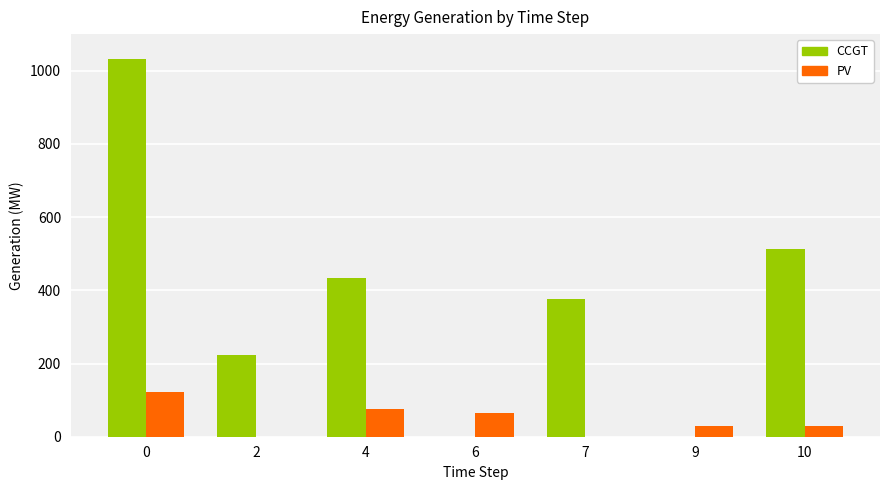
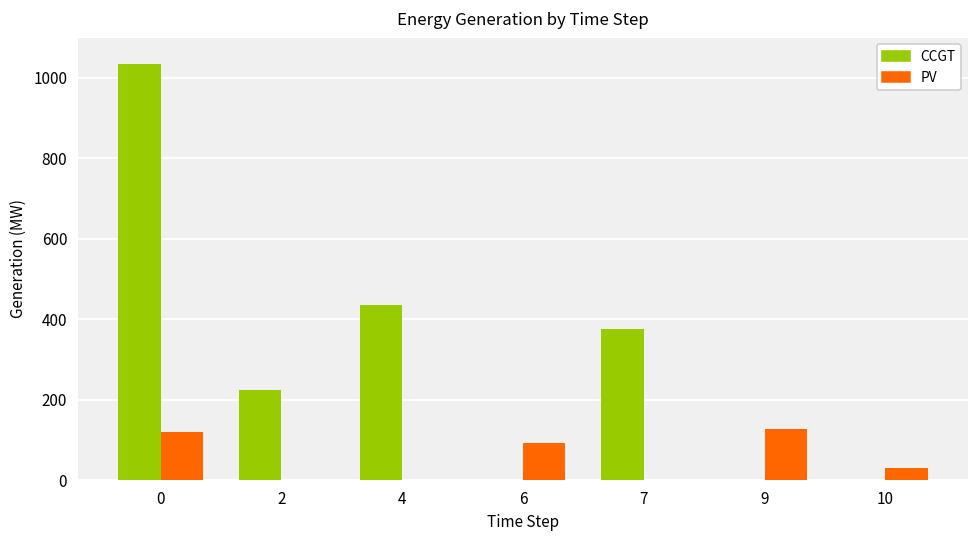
PV, 4: 80 -> 0
PV, 6: 60 -> 90
PV, 9: 30 -> 130
CCGT, 10: 510 -> 0
